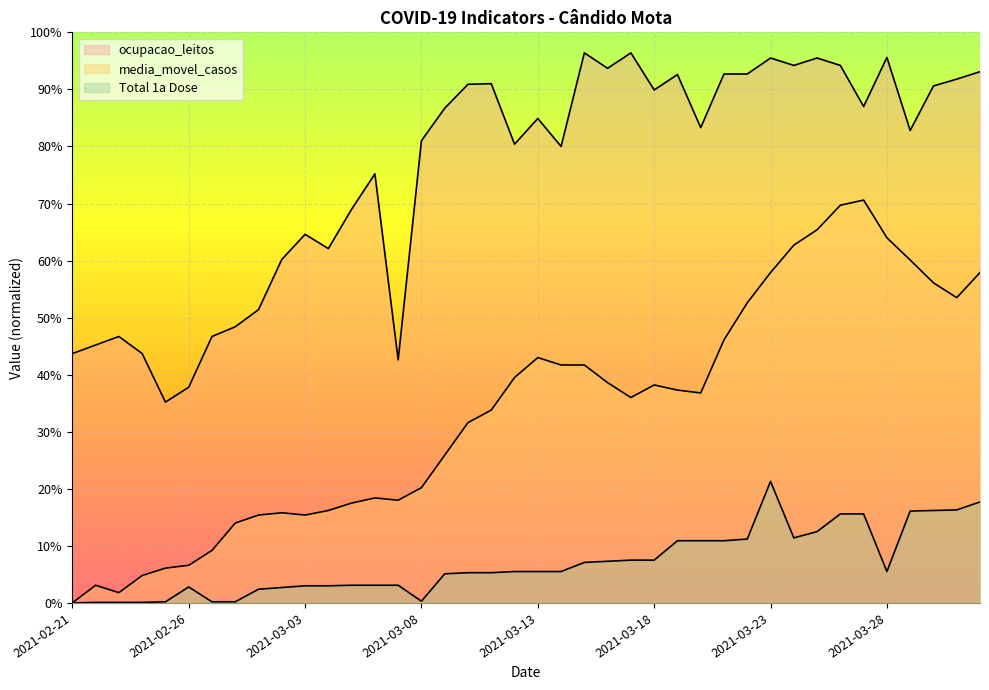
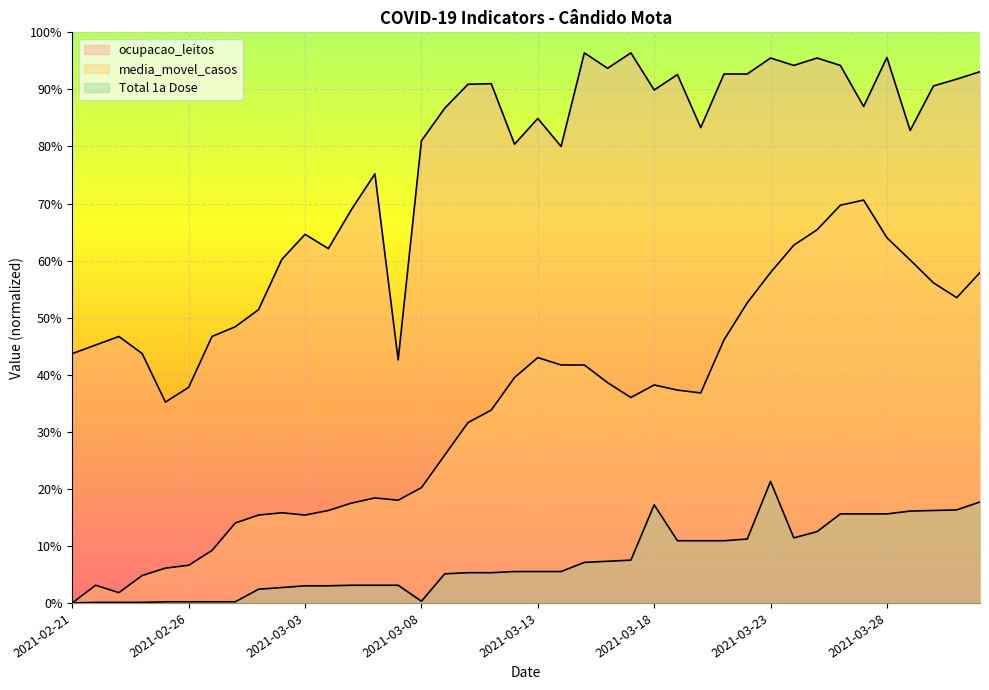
Total 1a Dose, 2021-02-26: 3% -> 0%
Total 1a Dose, 2021-03-18: 8% -> 17%
Total 1a Dose, 2021-03-28: 6% -> 16%
